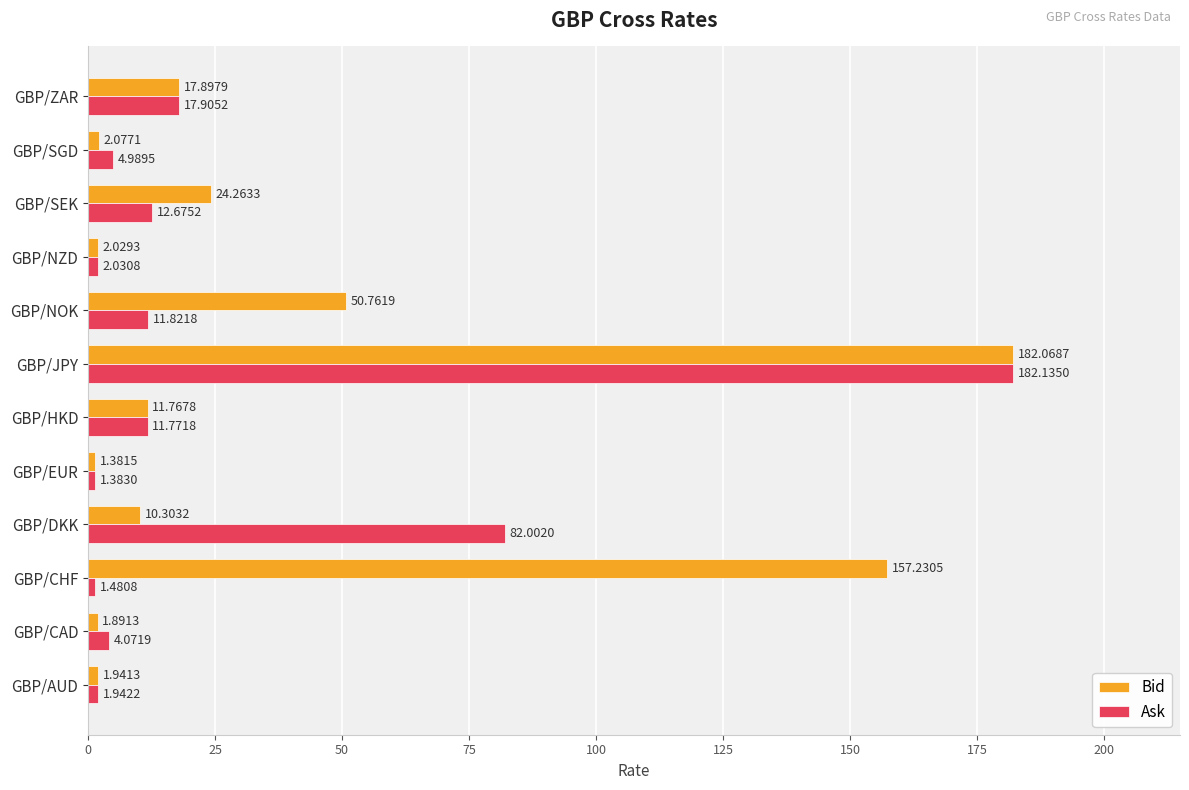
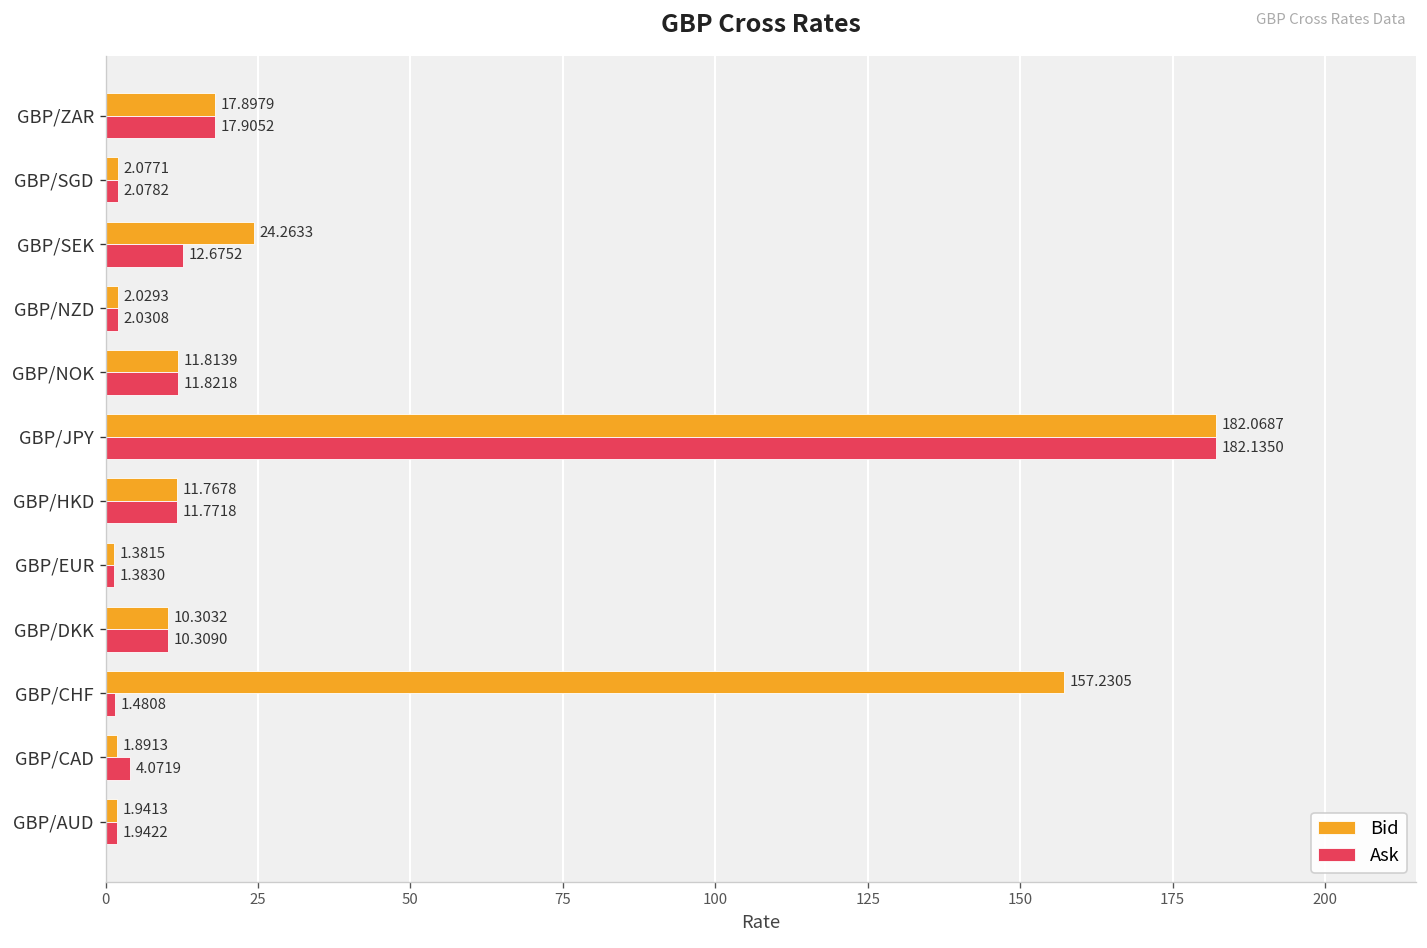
Ask, GBP/SGD: 4.9895 -> 2.0782
Bid, GBP/NOK: 50.7619 -> 11.8139
Ask, GBP/DKK: 82.0020 -> 10.3090
